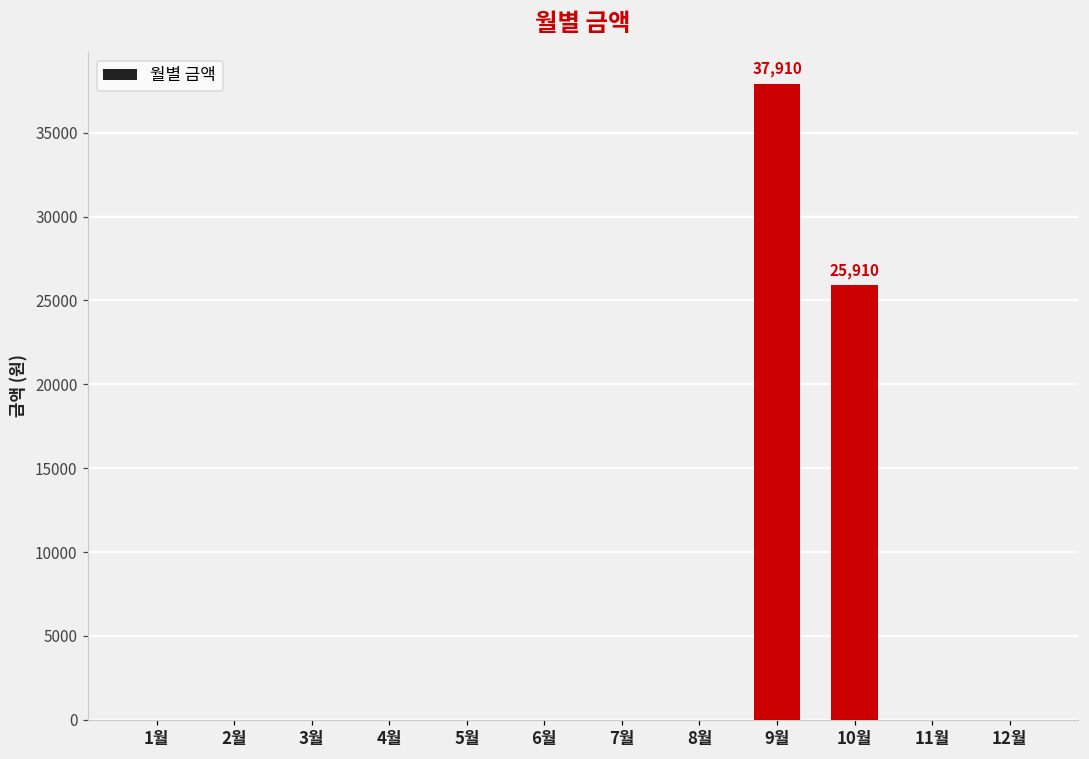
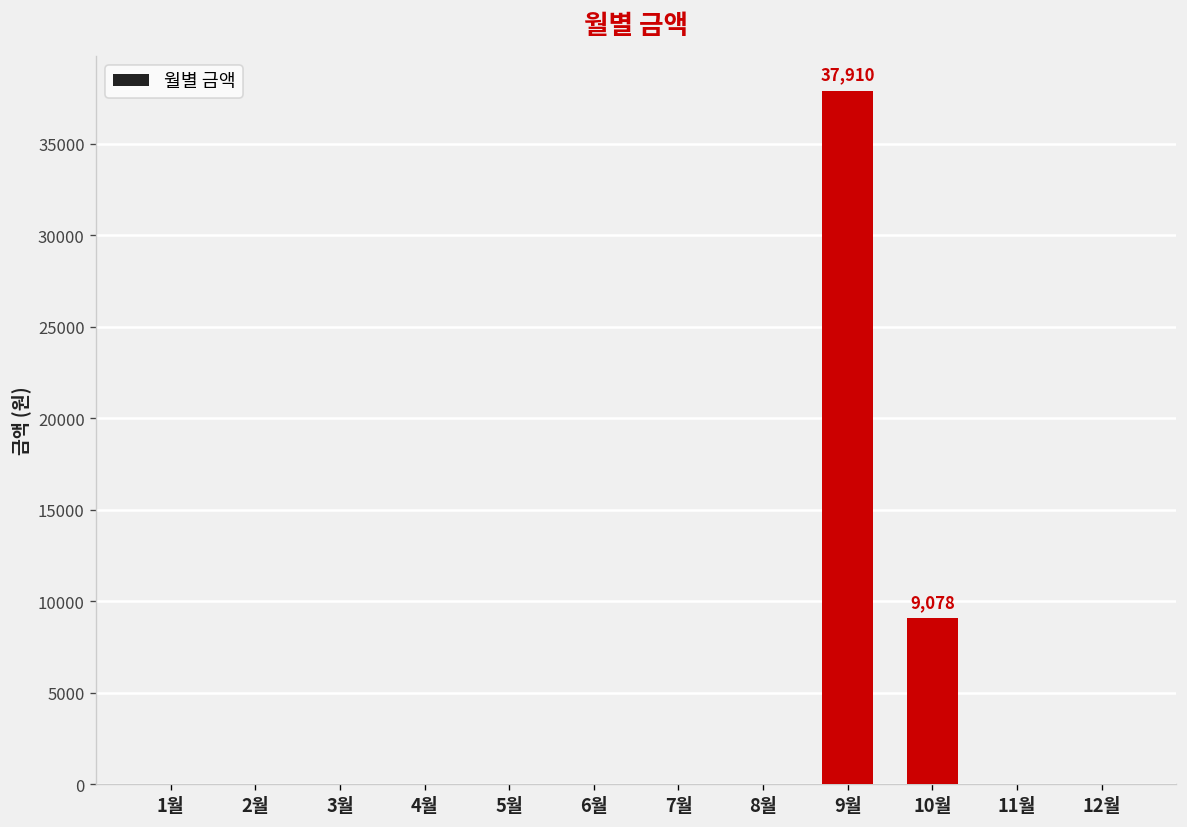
10월: 25,910 -> 9,078
